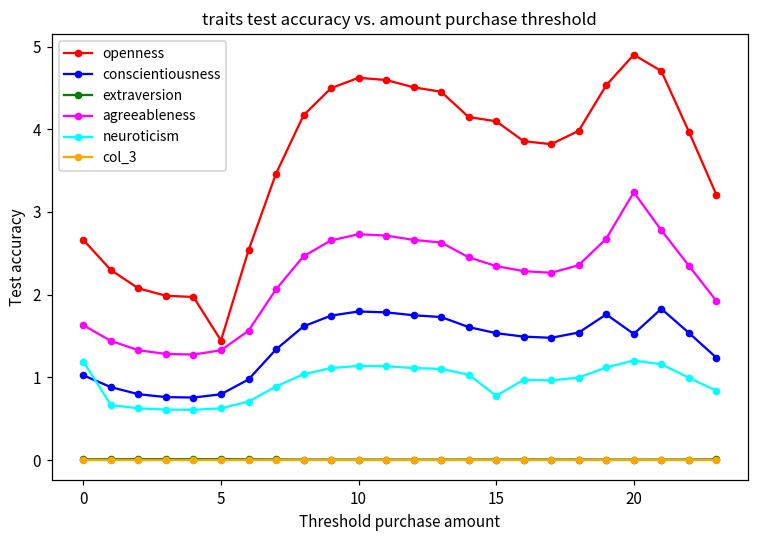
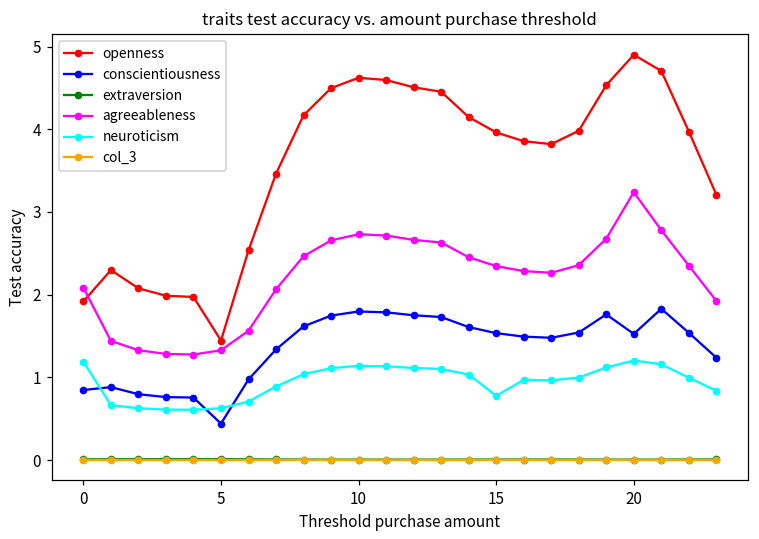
openness, 0: 2.7 -> 1.9
conscientiousness, 0: 1.0 -> 0.8
agreeableness, 0: 1.6 -> 2.1
conscientiousness, 5: 0.8 -> 0.4
openness, 15: 4.1 -> 4.0
